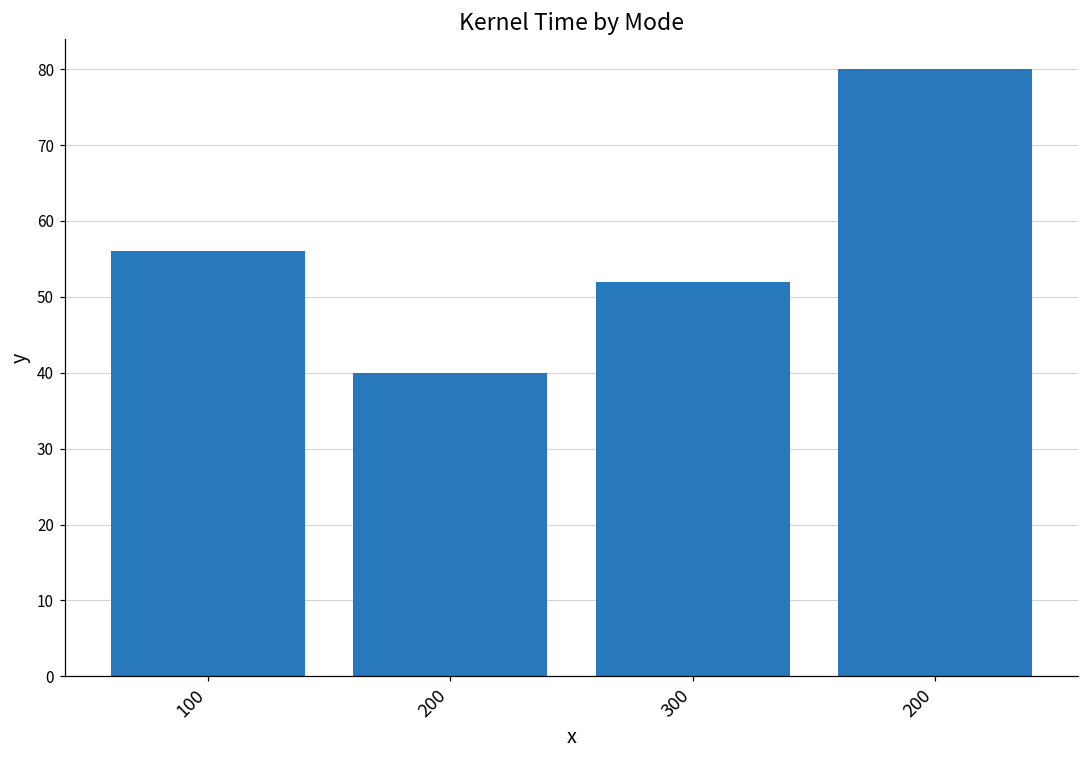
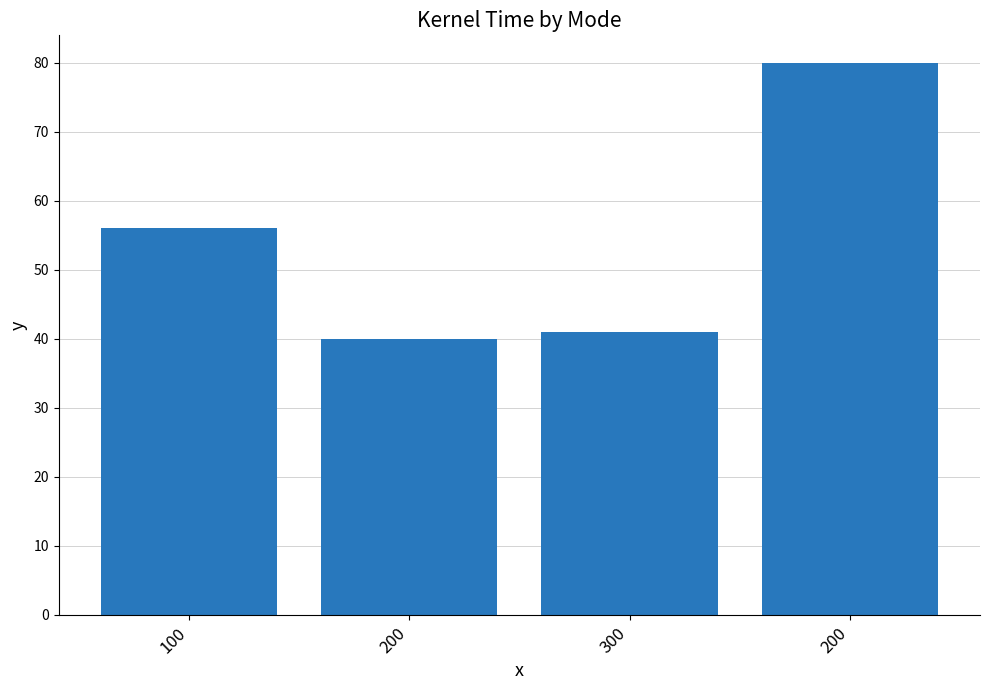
300: 52 -> 41
